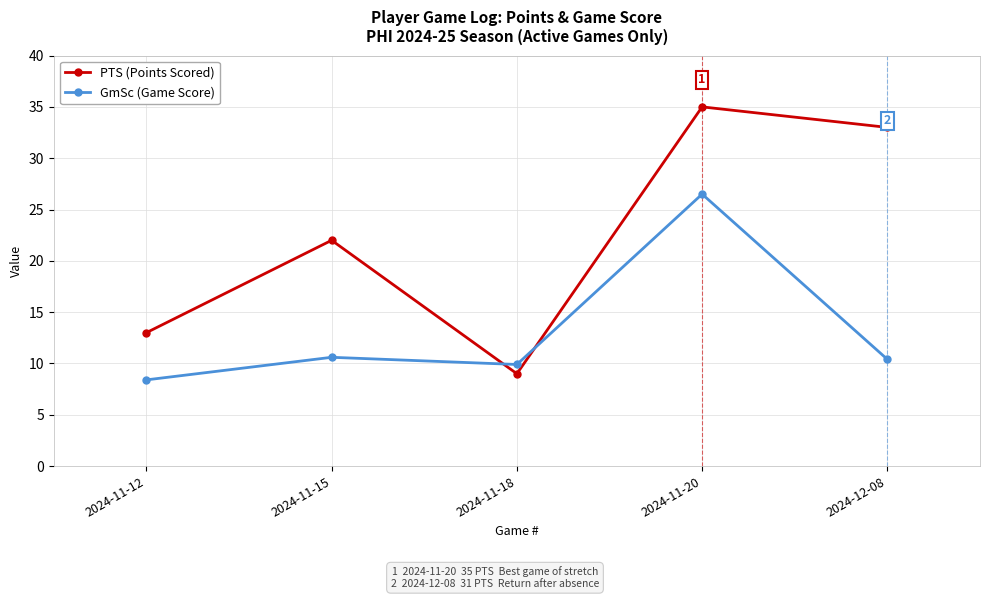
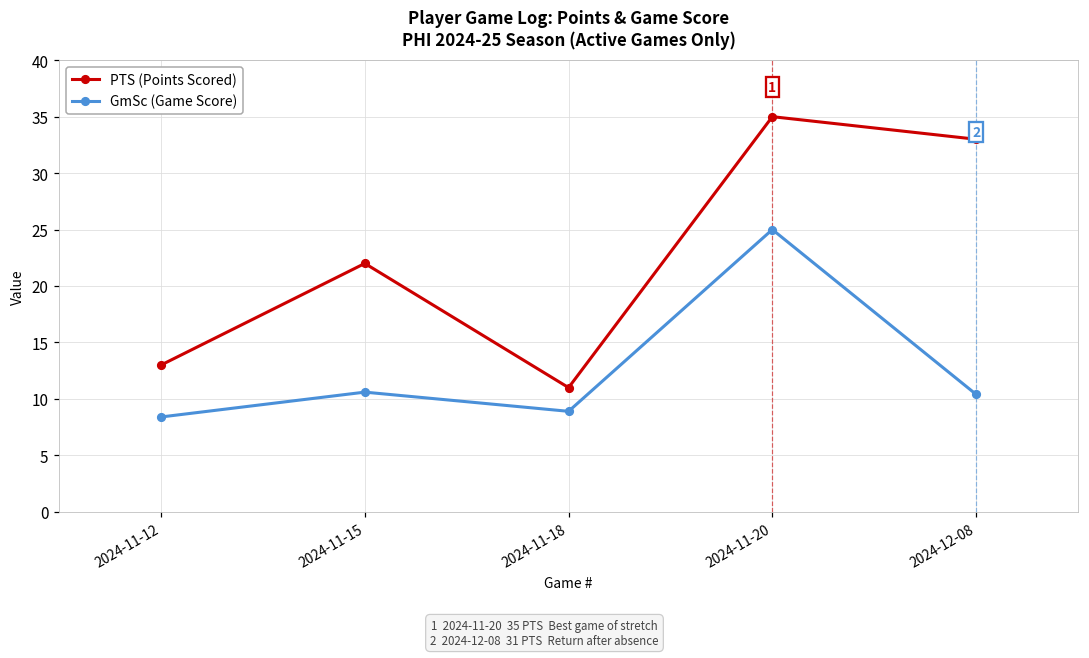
PTS (Points Scored), 2024-11-18: 9 -> 11
GmSc (Game Score), 2024-11-18: 9.9 -> 8.9
GmSc (Game Score), 2024-11-20: 26.5 -> 25.0
